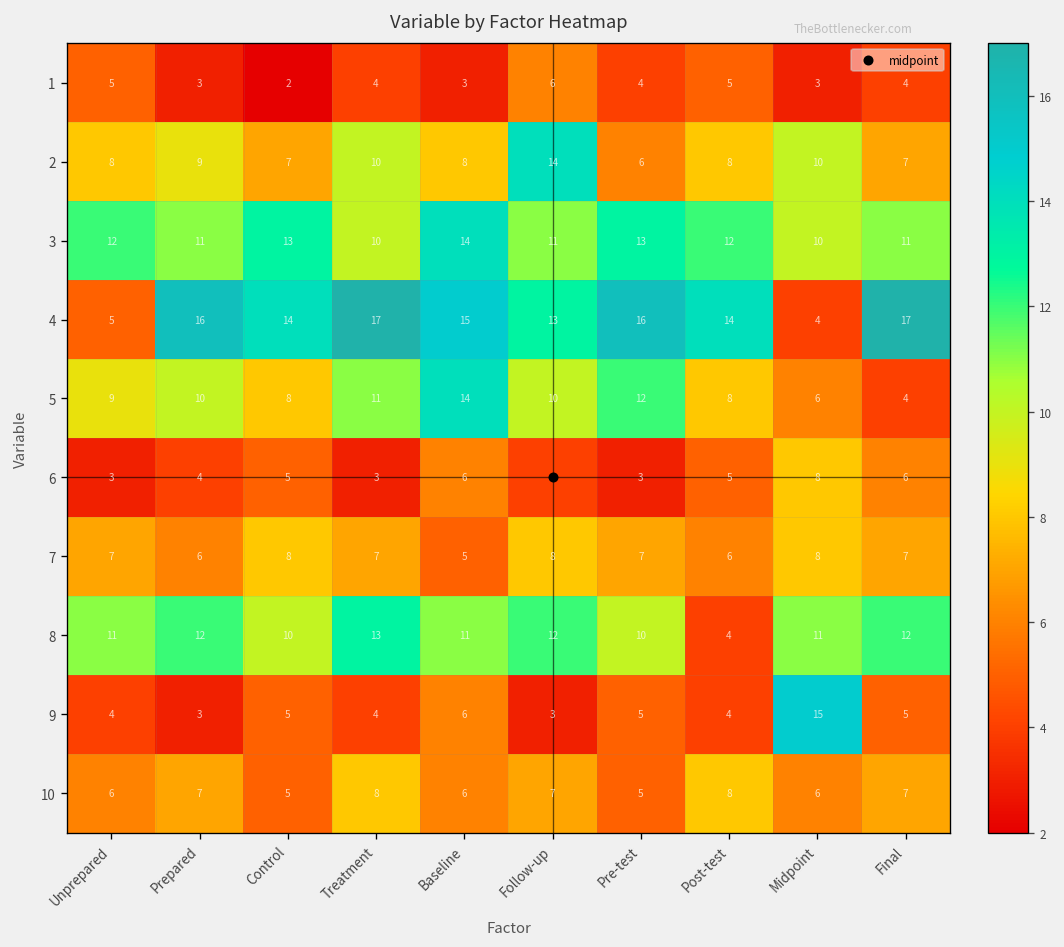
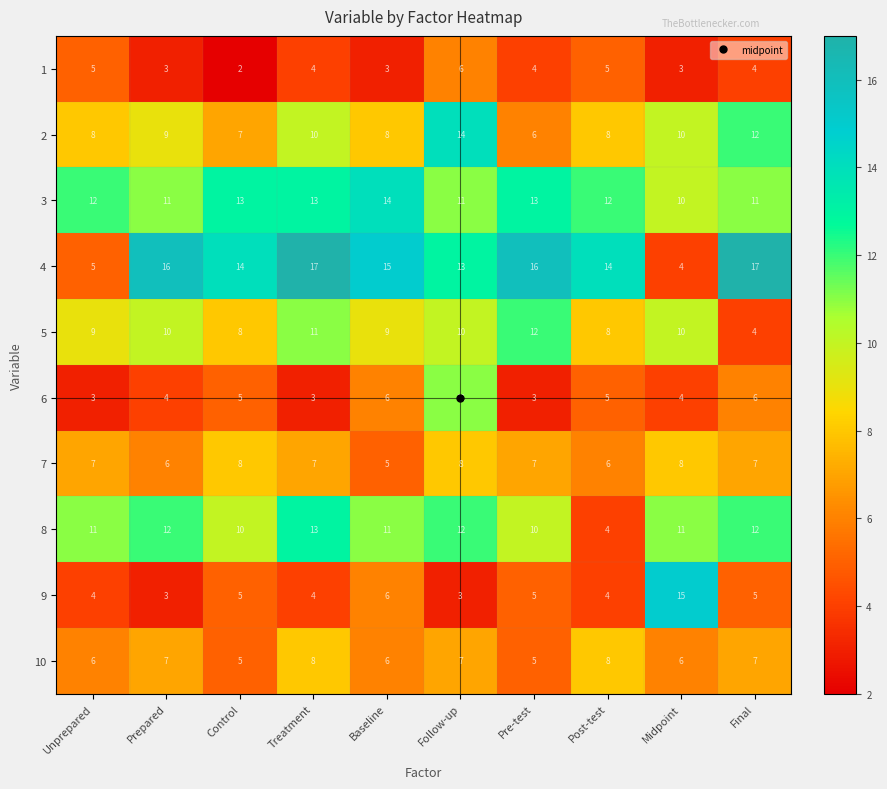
2, Final: 7 -> 12
3, Treatment: 10 -> 13
5, Baseline: 14 -> 9
5, Midpoint: 6 -> 10
6, Follow-up: 4 -> 11
6, Midpoint: 8 -> 4
